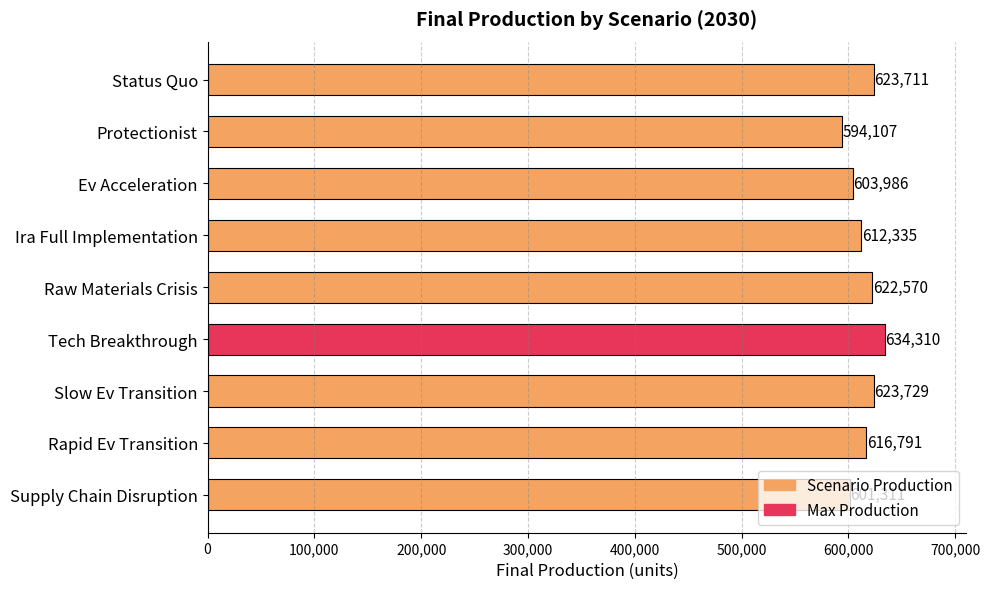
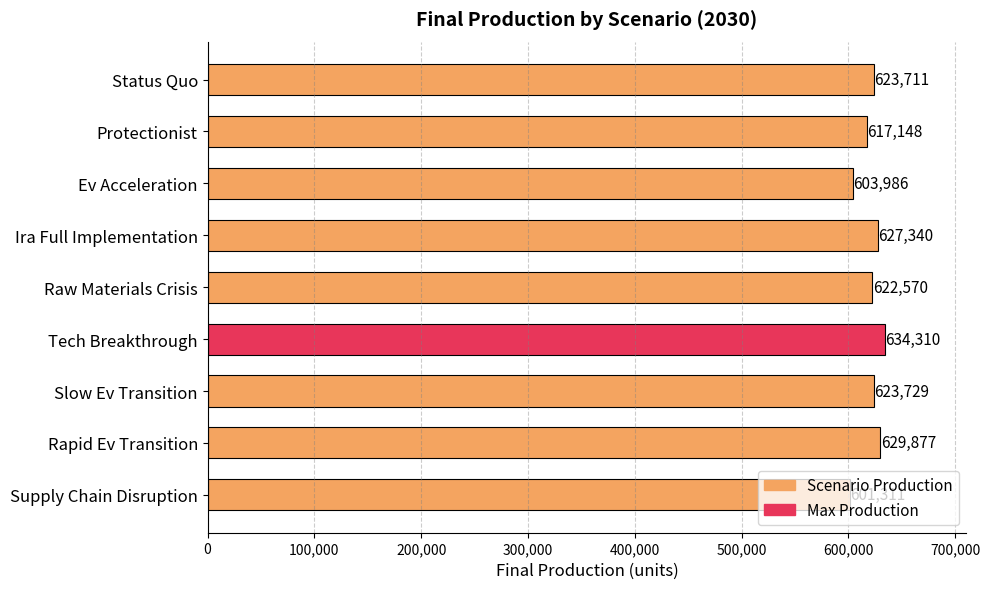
Protectionist: 594,107 -> 617,148
Ira Full Implementation: 612,335 -> 627,340
Rapid Ev Transition: 616,791 -> 629,877
